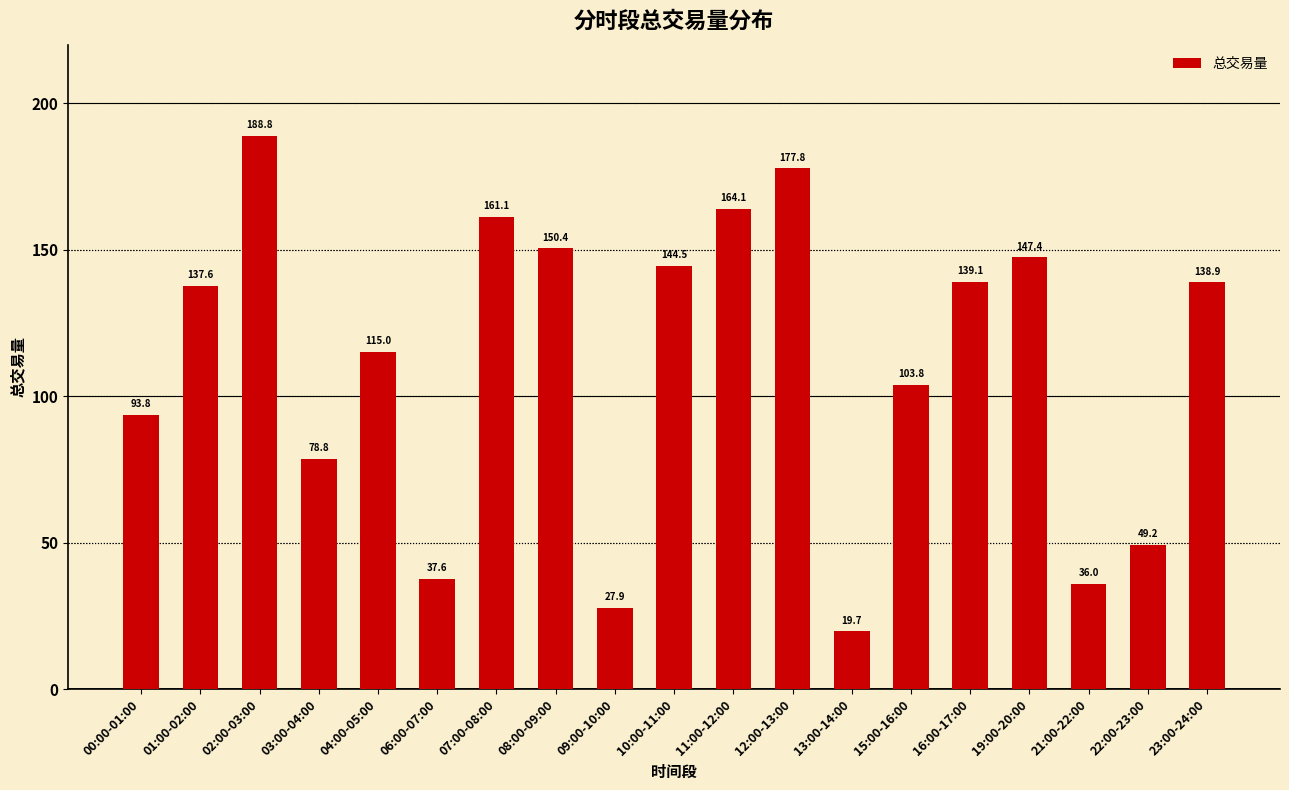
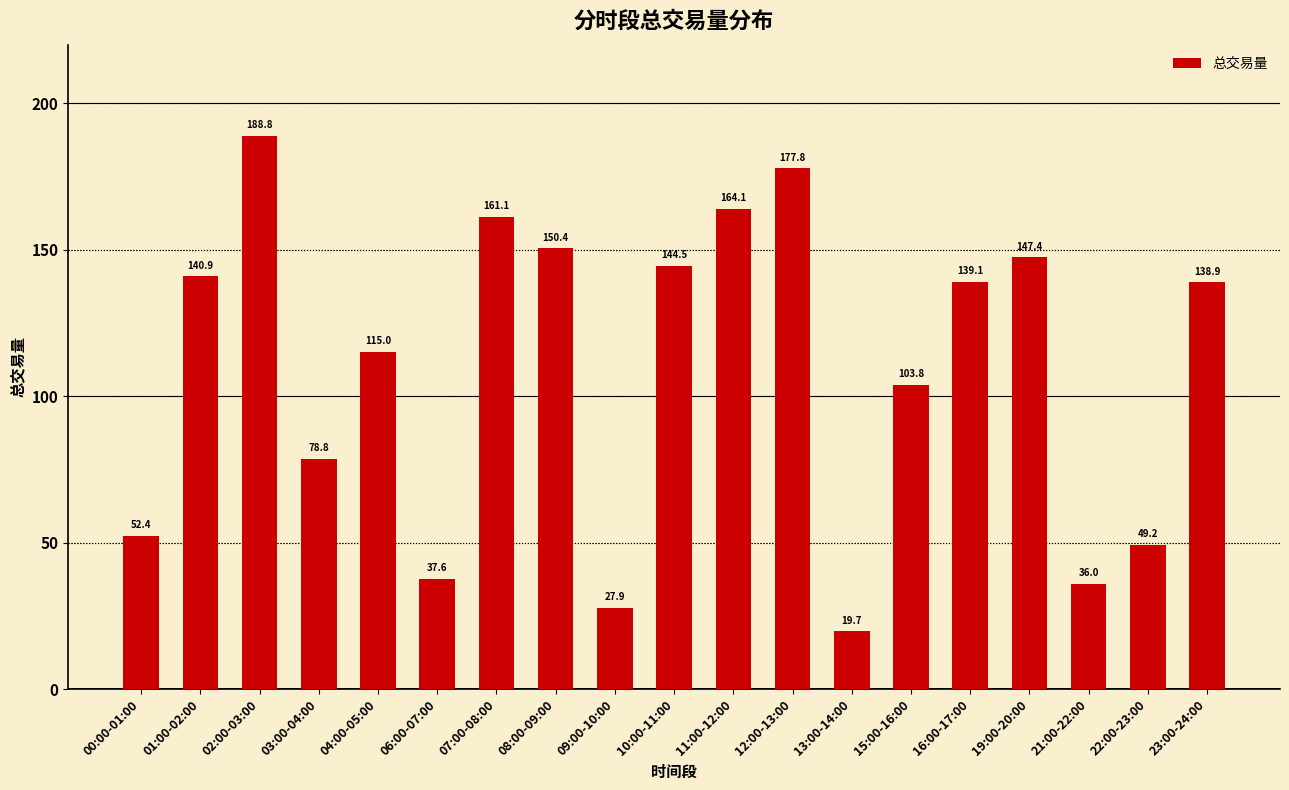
00:00-01:00: 93.8 -> 52.4
01:00-02:00: 137.6 -> 140.9
